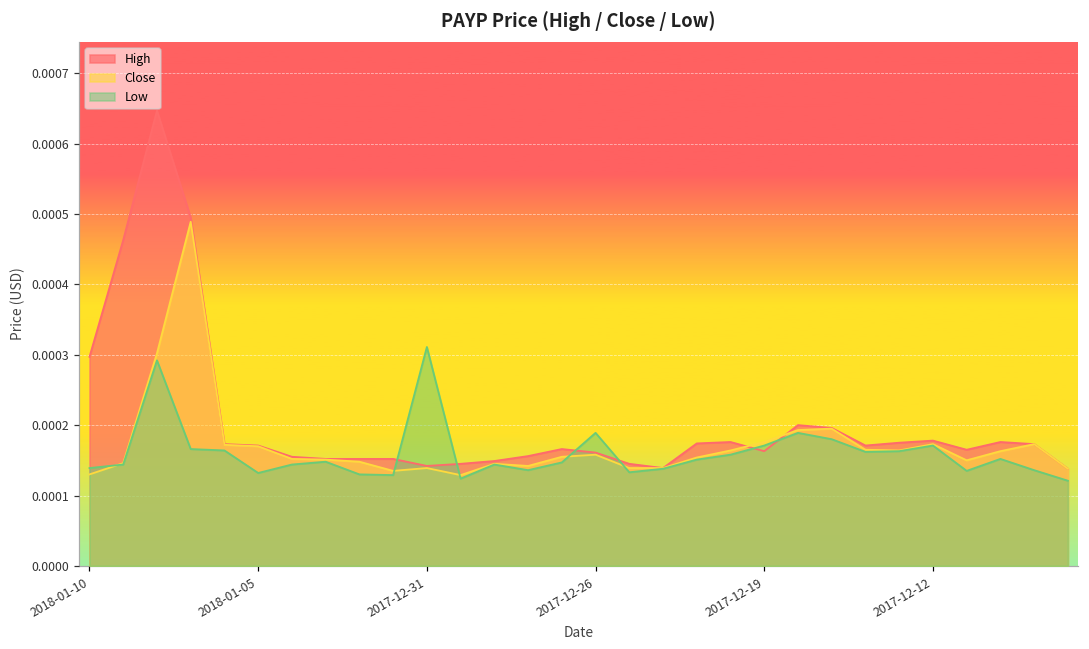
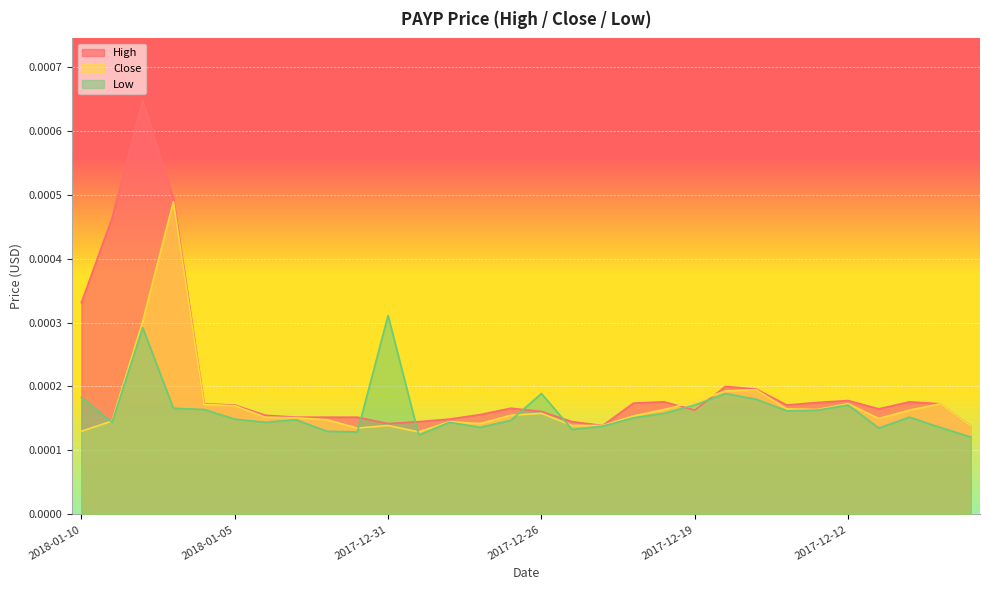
High, 2018-01-10: 0.00030 -> 0.00033
Low, 2018-01-10: 0.00014 -> 0.00018
Low, 2018-01-05: 0.00013 -> 0.00015
